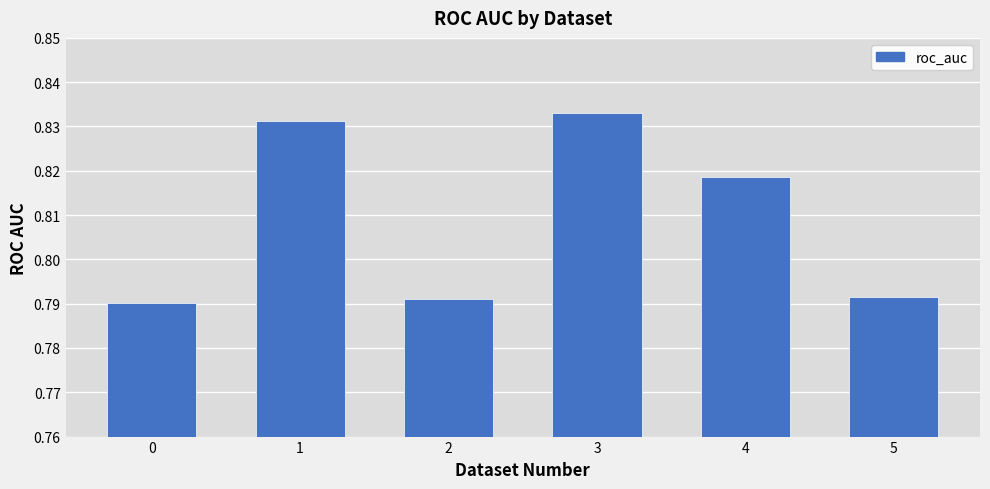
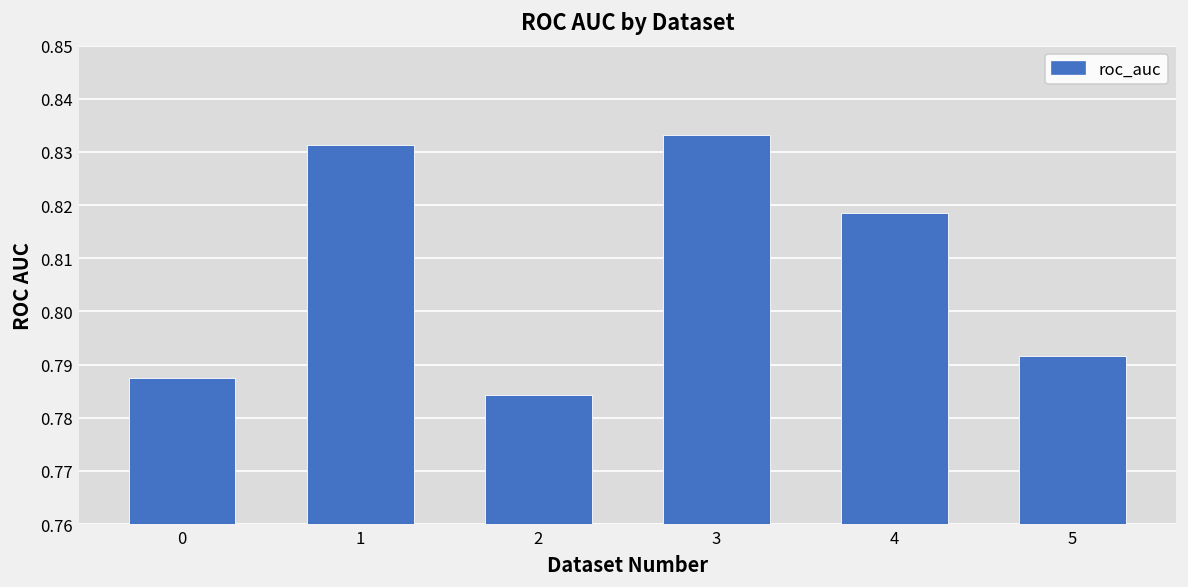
0: 0.790 -> 0.788
2: 0.791 -> 0.784
